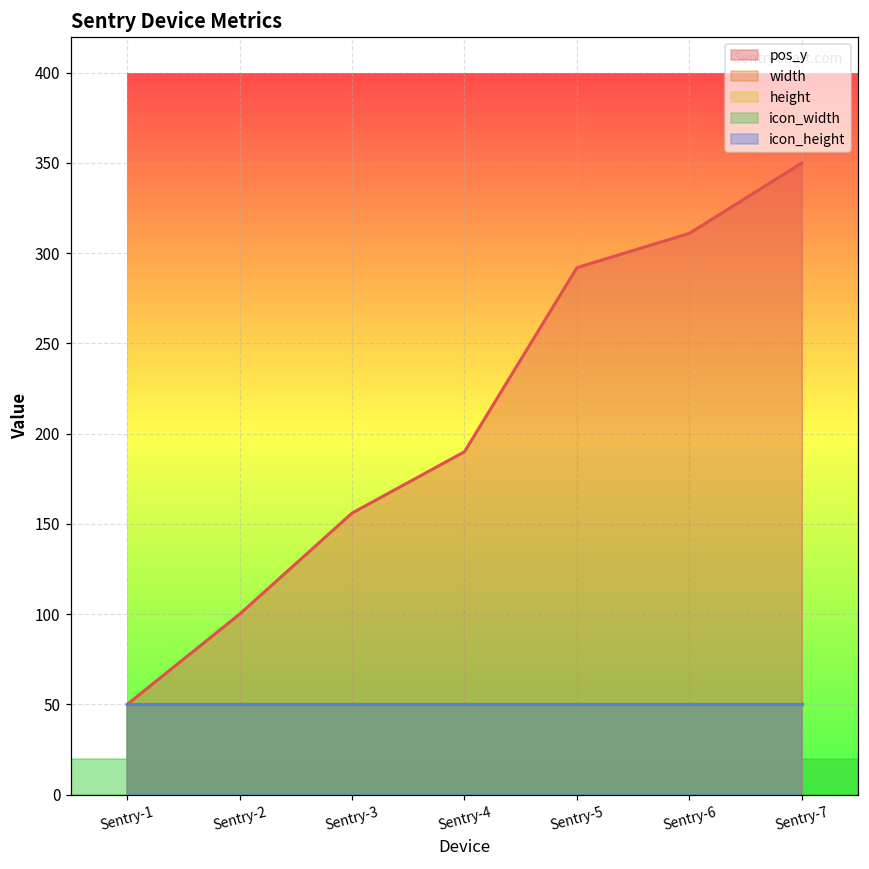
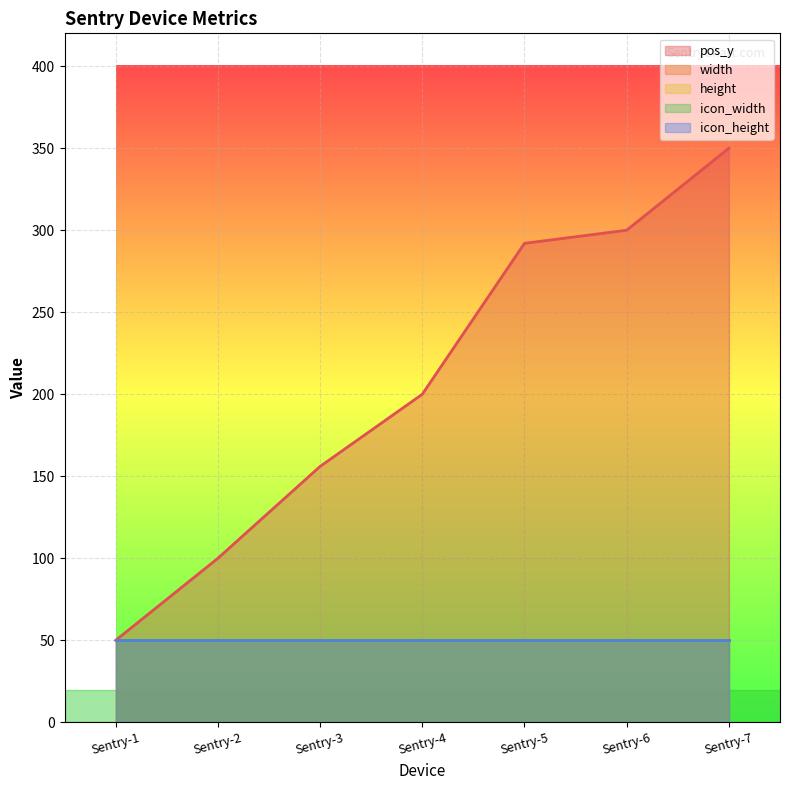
pos_y, Sentry-4: 190 -> 200
pos_y, Sentry-6: 311 -> 300
